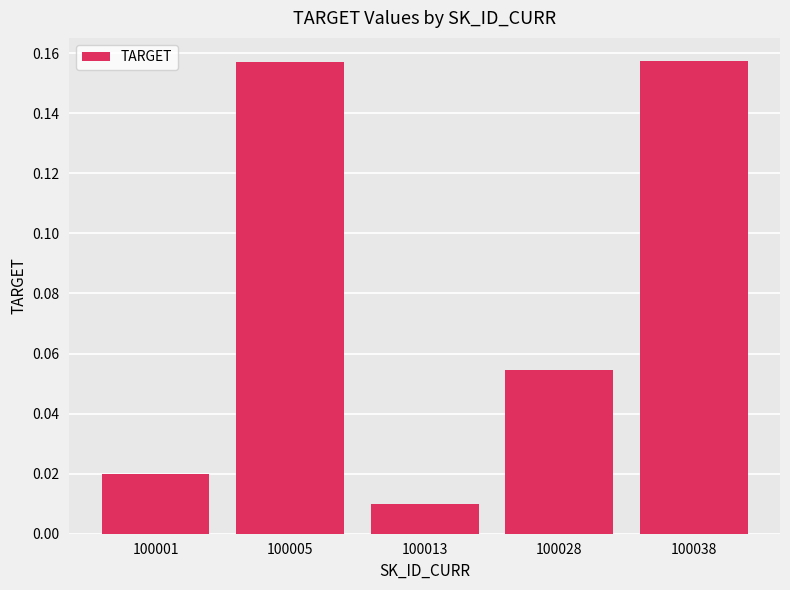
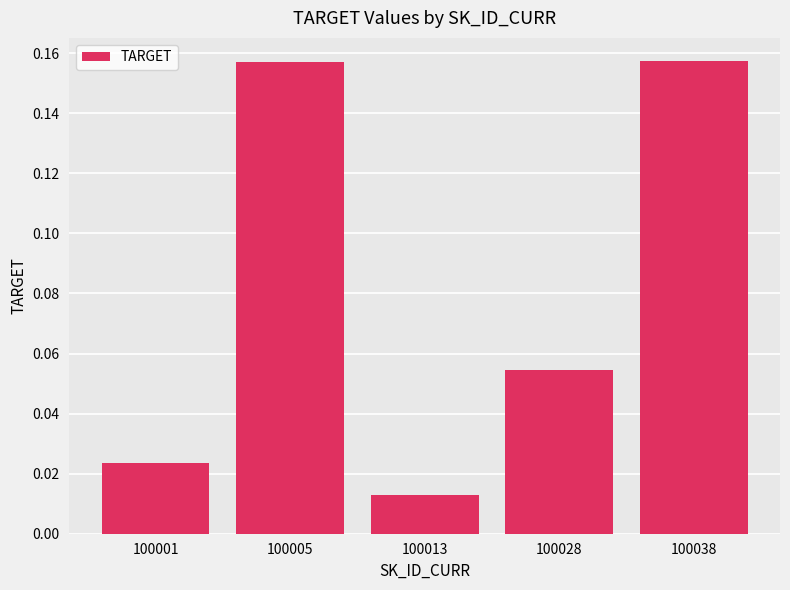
100001: 0.020 -> 0.023
100013: 0.010 -> 0.013
